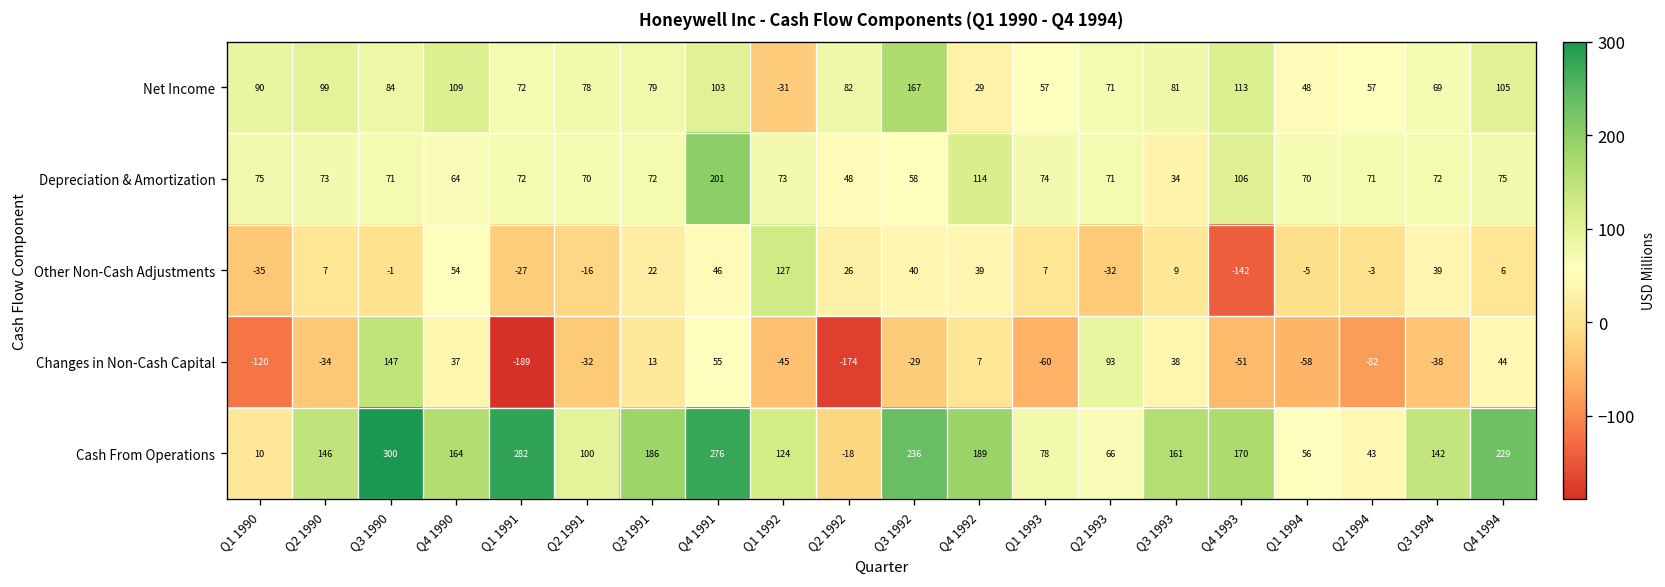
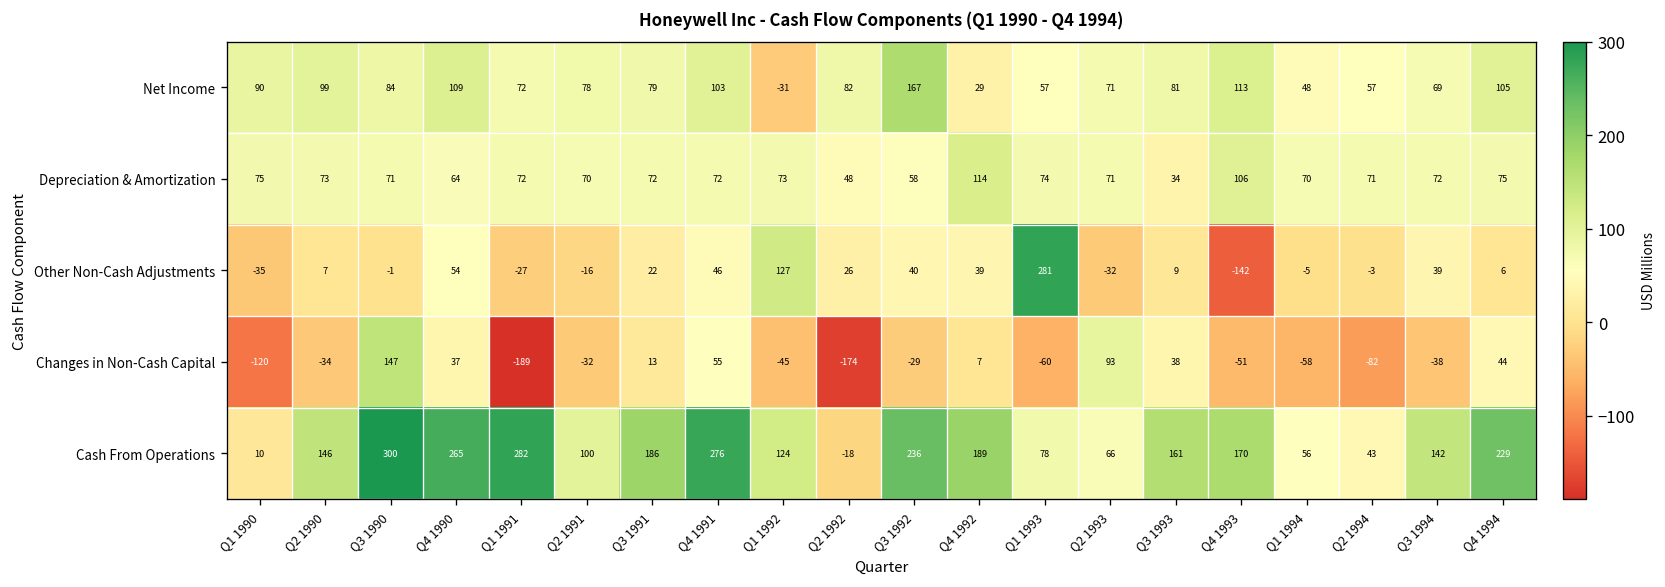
Depreciation & Amortization, Q4 1991: 201 -> 72
Other Non-Cash Adjustments, Q1 1993: 7 -> 281
Cash From Operations, Q4 1990: 164 -> 265
